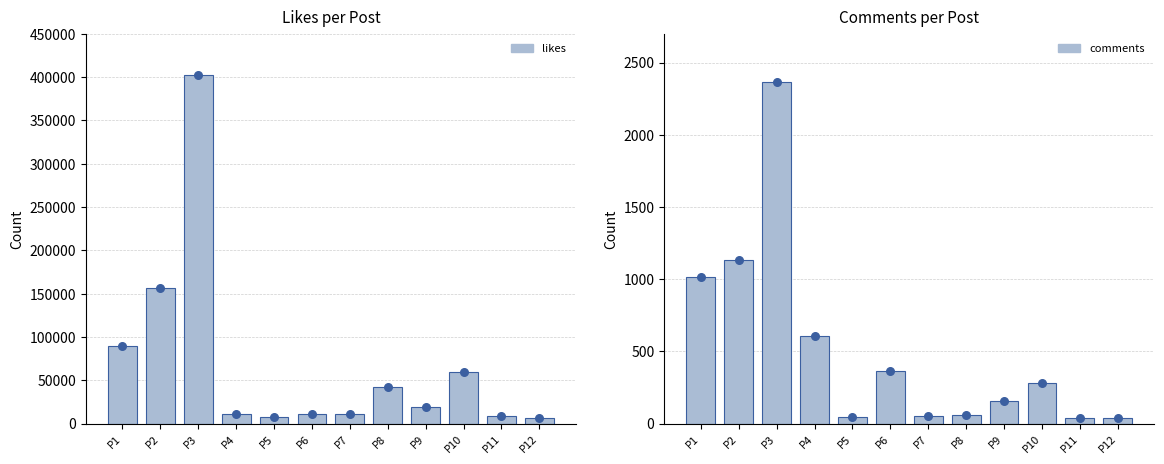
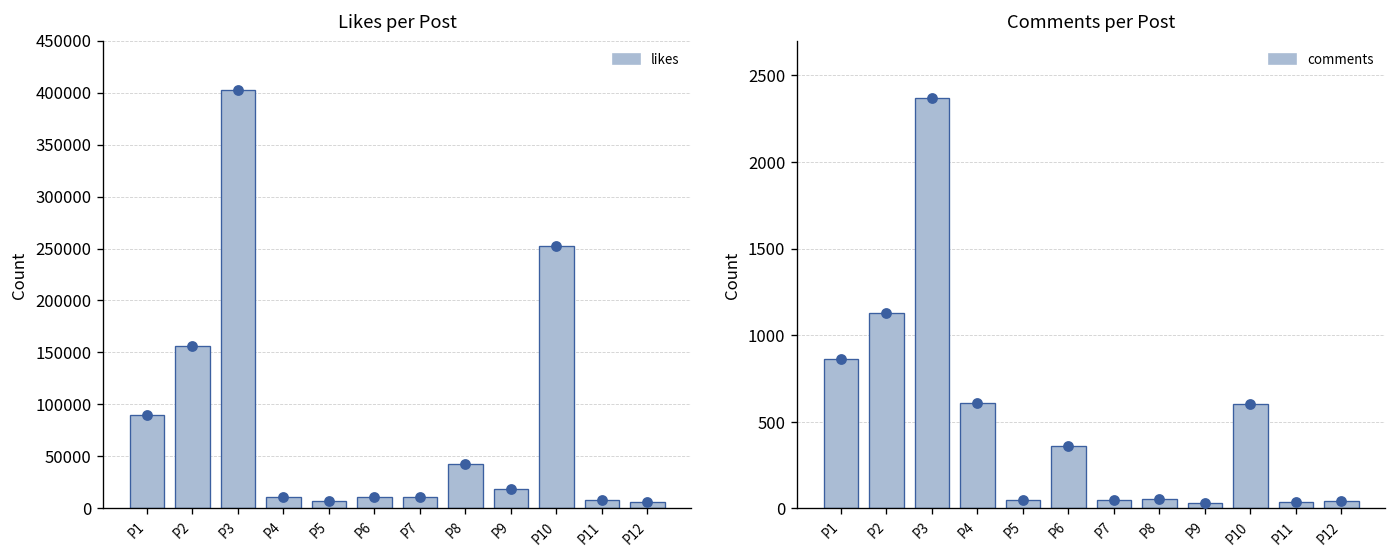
Likes per Post, P10: 60000 -> 250000
Comments per Post, P1: 1010 -> 860
Comments per Post, P9: 160 -> 30
Comments per Post, P10: 280 -> 600
